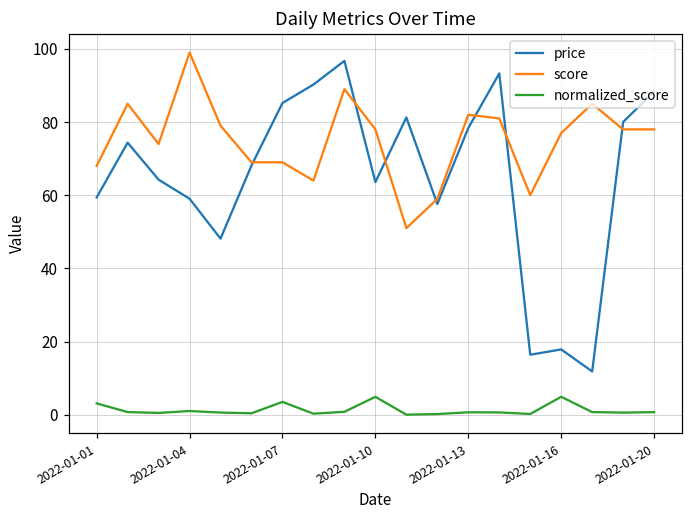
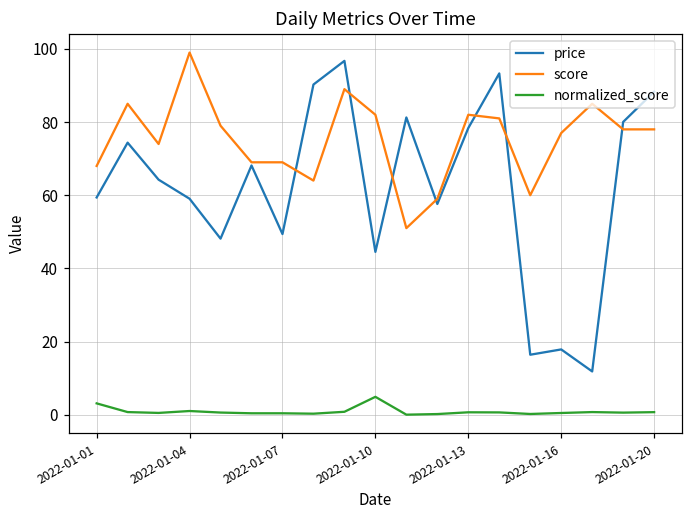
price, 2022-01-07: 85 -> 49
normalized_score, 2022-01-07: 4 -> 0
price, 2022-01-10: 64 -> 45
score, 2022-01-10: 78 -> 82
normalized_score, 2022-01-16: 5 -> 0
